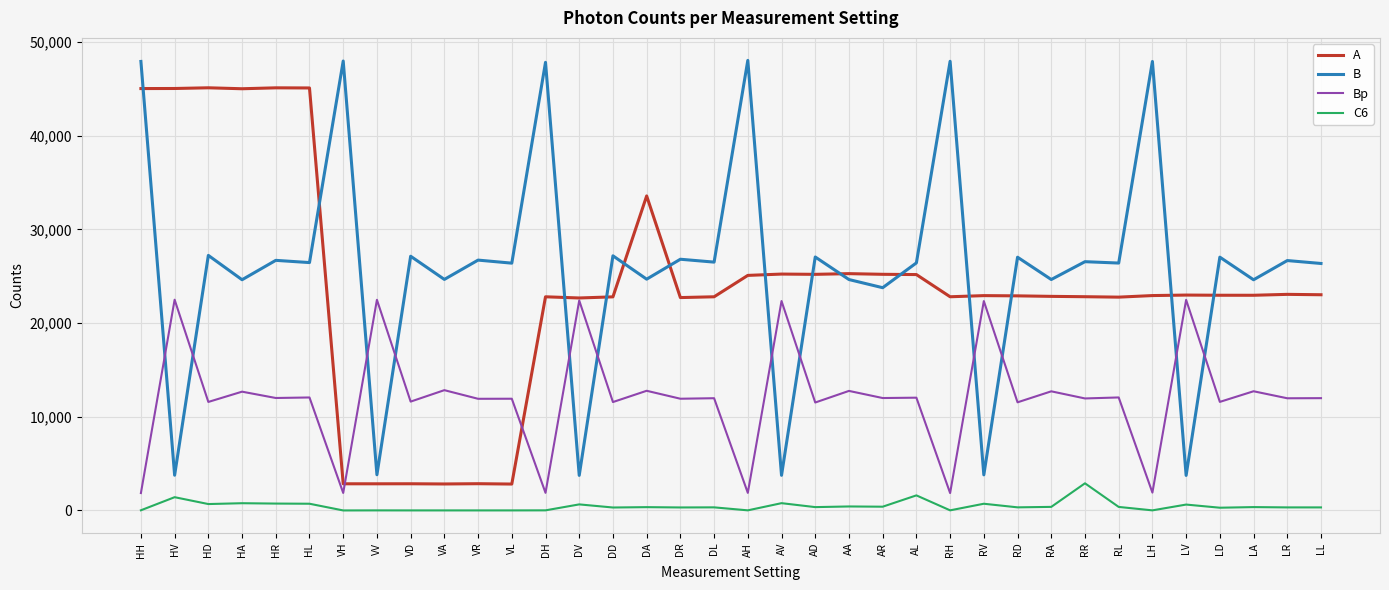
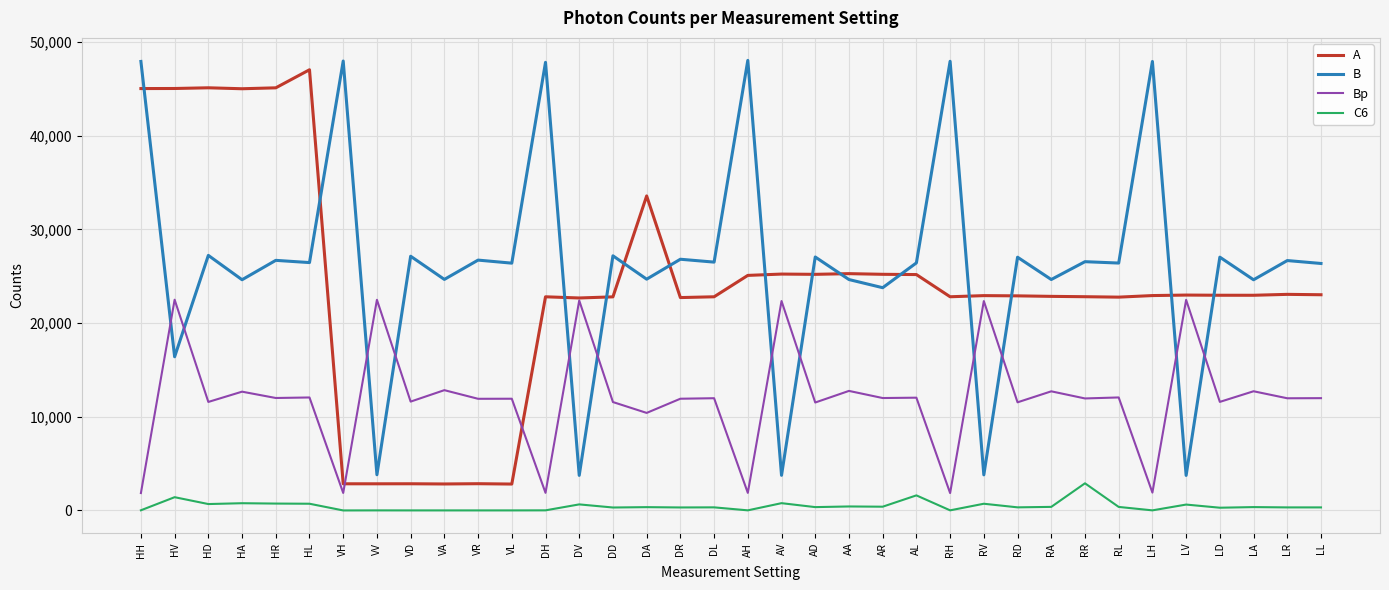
B, HV: 4,000 -> 16,000
A, HL: 45,000 -> 47,000
Bp, DA: 13,000 -> 10,000
